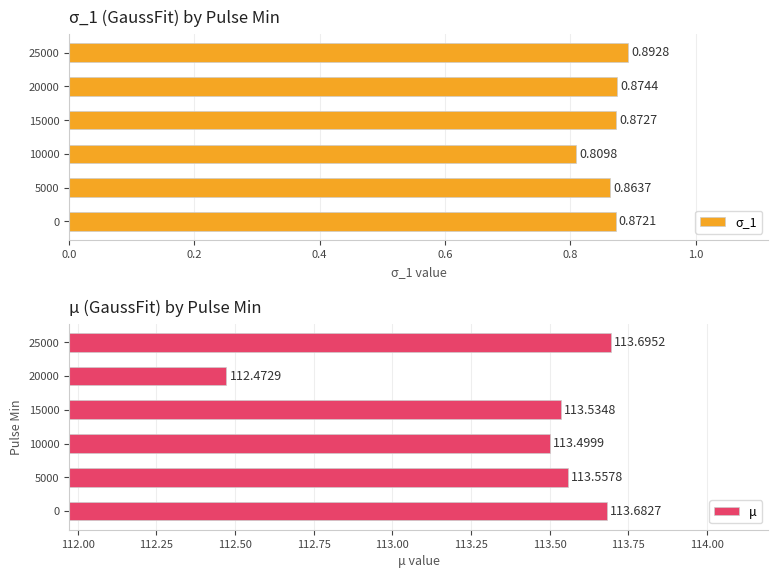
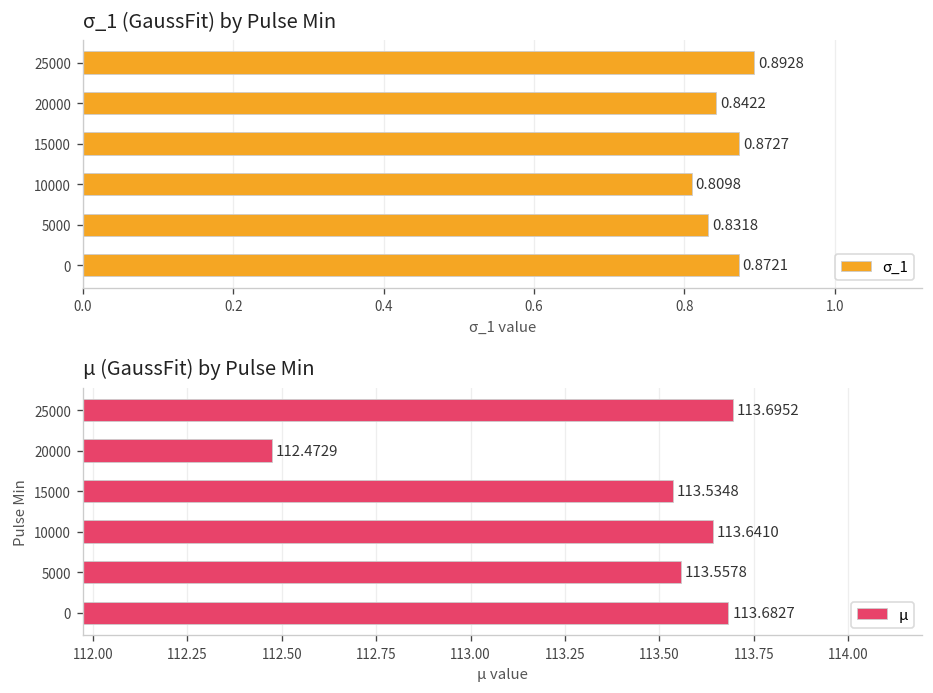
σ_1 (GaussFit) by Pulse Min, 20000: 0.8744 -> 0.8422
σ_1 (GaussFit) by Pulse Min, 5000: 0.8637 -> 0.8318
μ (GaussFit) by Pulse Min, 10000: 113.4999 -> 113.6410
